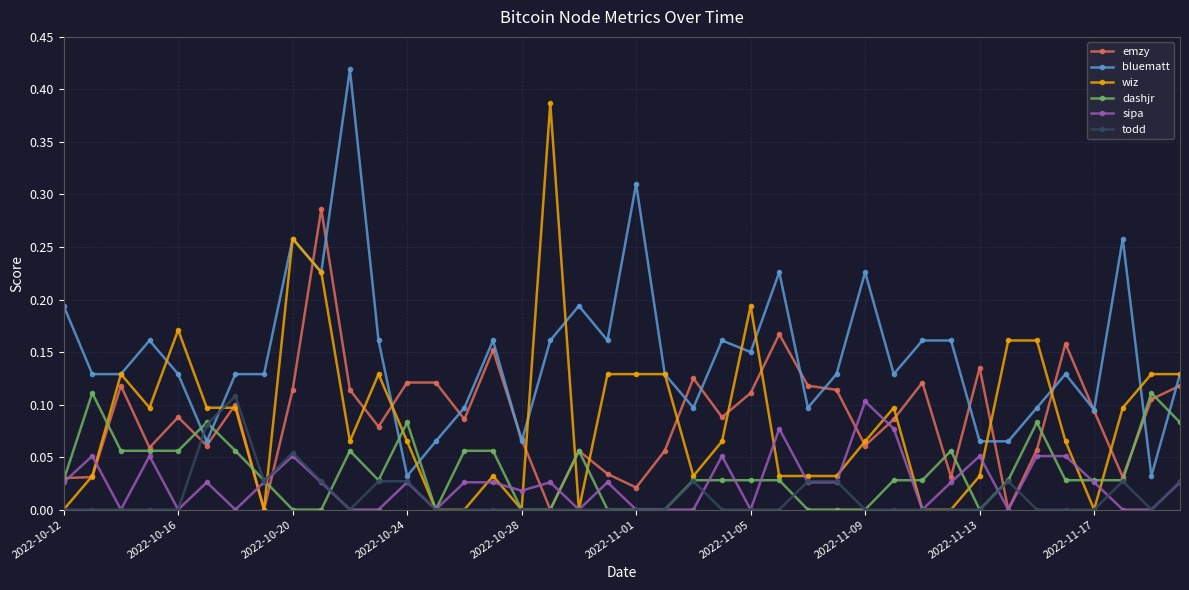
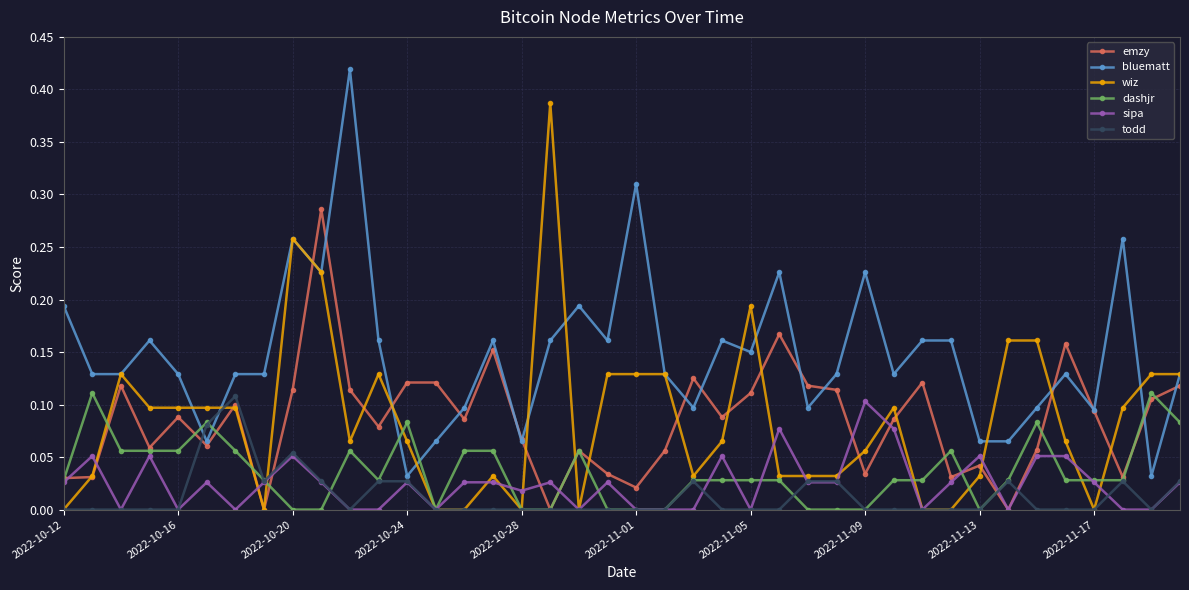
wiz, 2022-10-16: 0.171 -> 0.097
emzy, 2022-11-09: 0.061 -> 0.034
wiz, 2022-11-09: 0.065 -> 0.056
emzy, 2022-11-13: 0.135 -> 0.042
